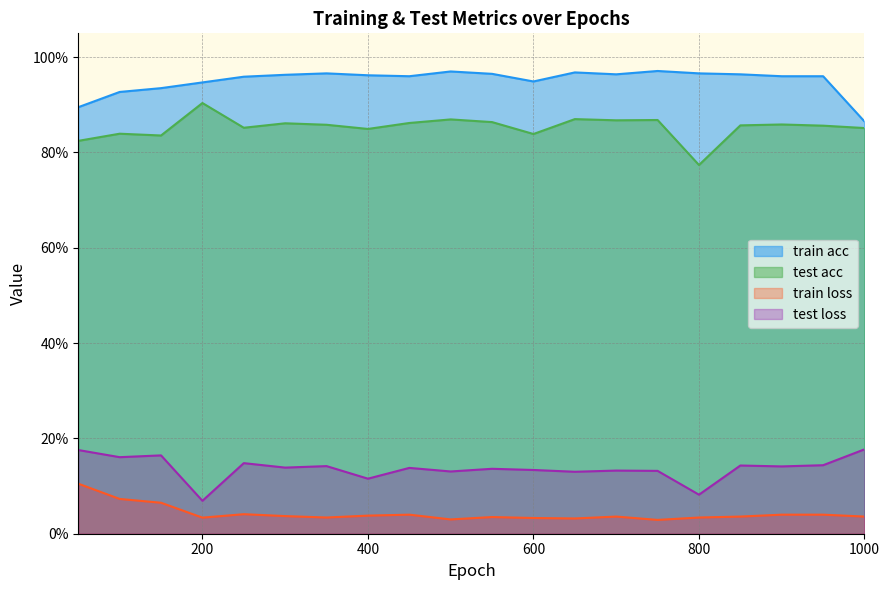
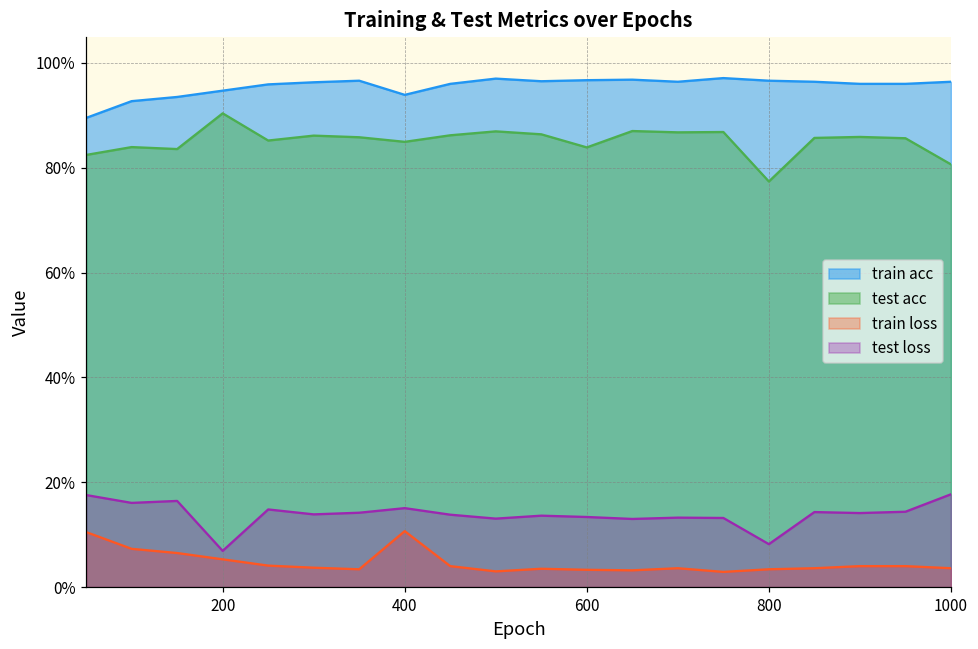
train loss, 200: 3% -> 5%
train acc, 400: 96% -> 94%
train loss, 400: 4% -> 11%
test loss, 400: 12% -> 15%
train acc, 600: 95% -> 97%
train acc, 1000: 87% -> 96%
test acc, 1000: 85% -> 81%
